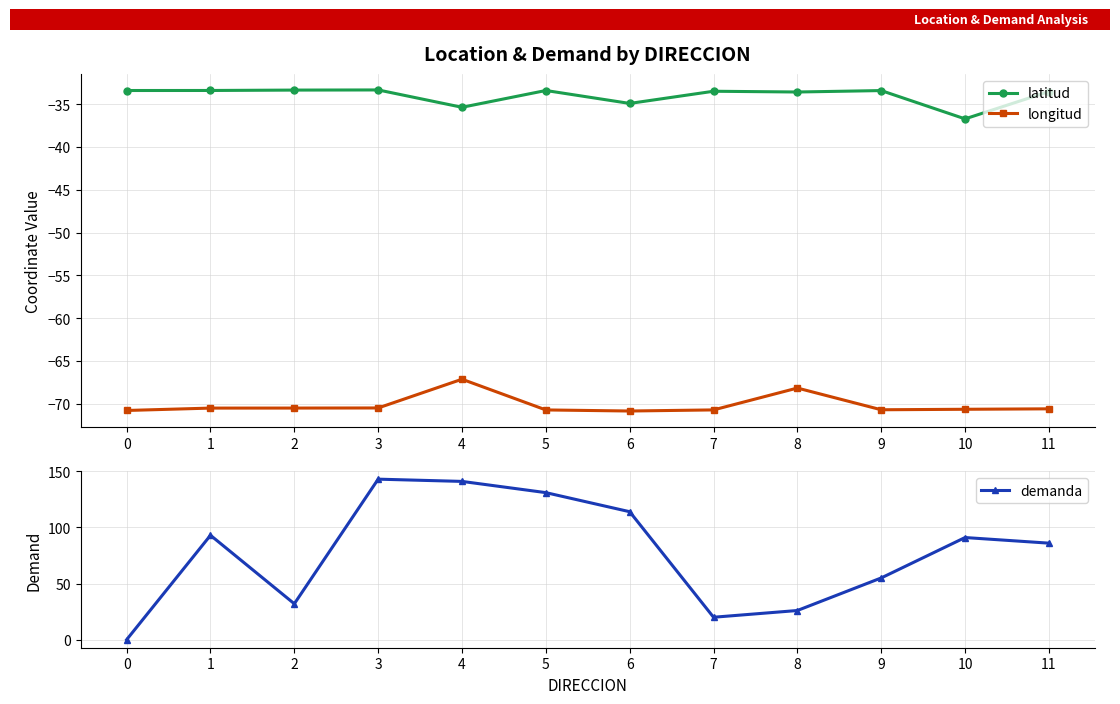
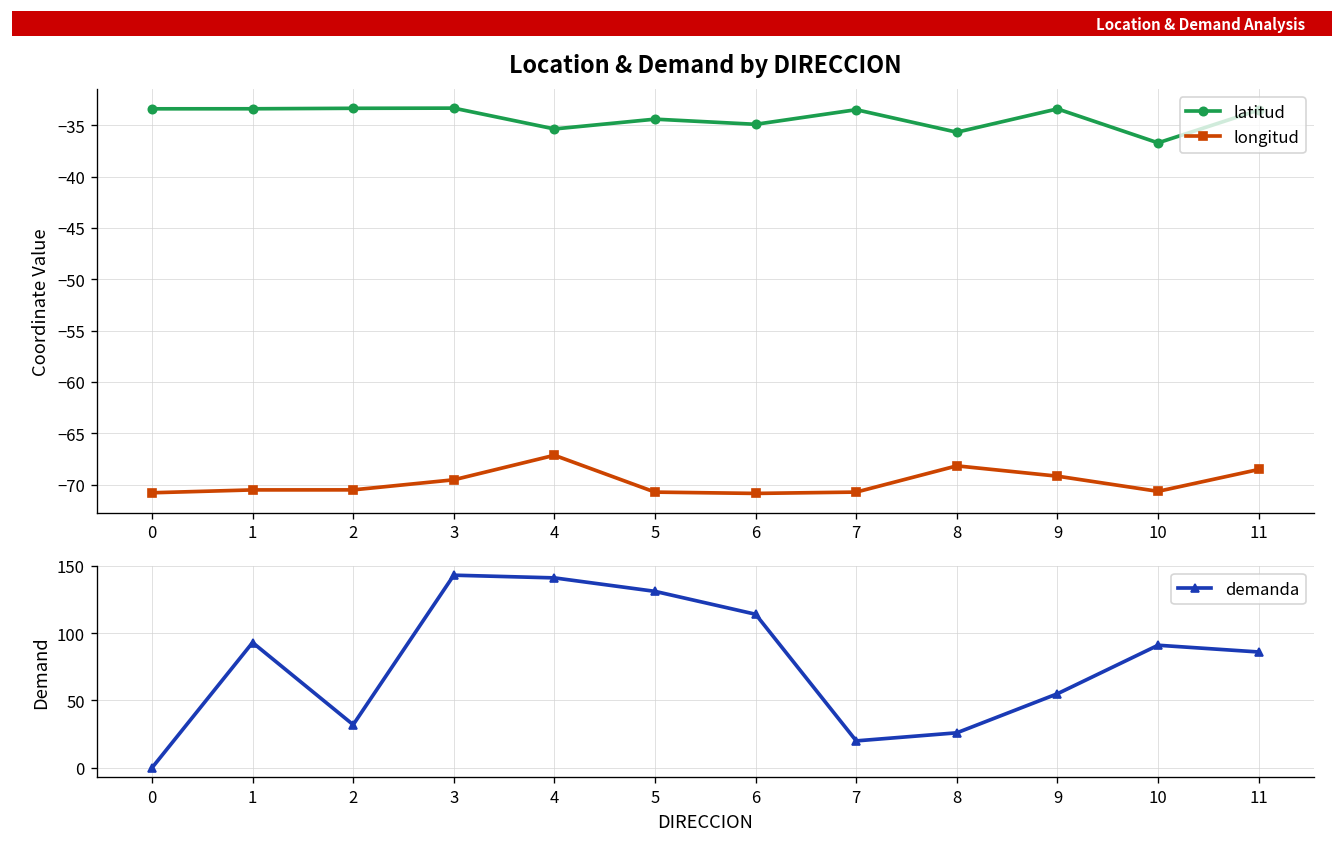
Location & Demand by DIRECCION, longitud, 3: -70.5 -> -69.5
Location & Demand by DIRECCION, latitud, 5: -33 -> -34
Location & Demand by DIRECCION, latitud, 8: -34 -> -36
Location & Demand by DIRECCION, longitud, 9: -71 -> -69
Location & Demand by DIRECCION, longitud, 11: -71 -> -69
